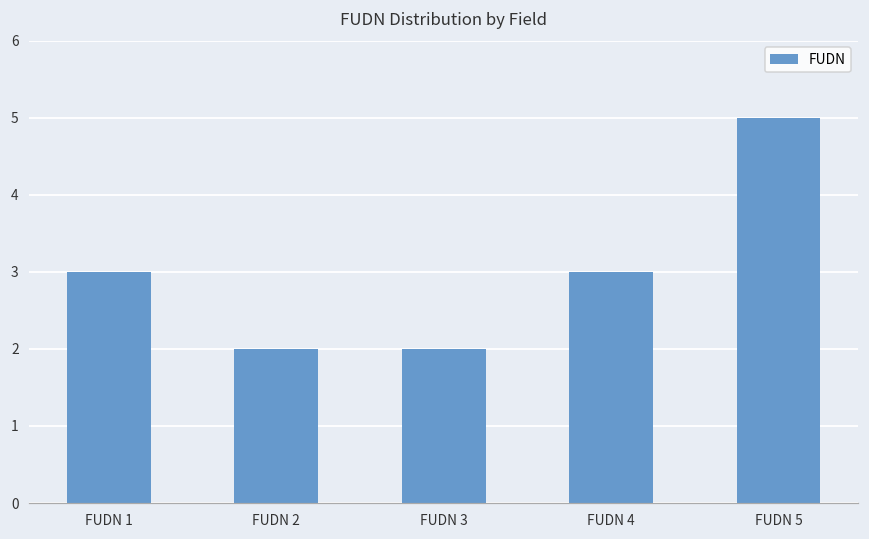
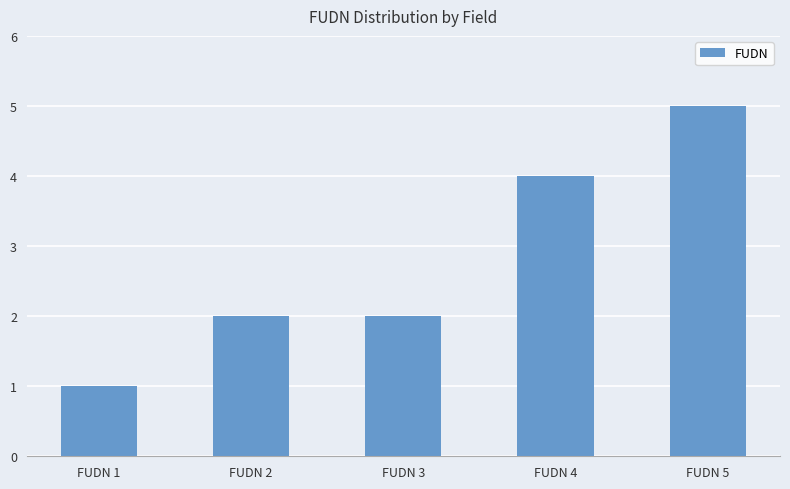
FUDN 1: 3 -> 1
FUDN 4: 3 -> 4
